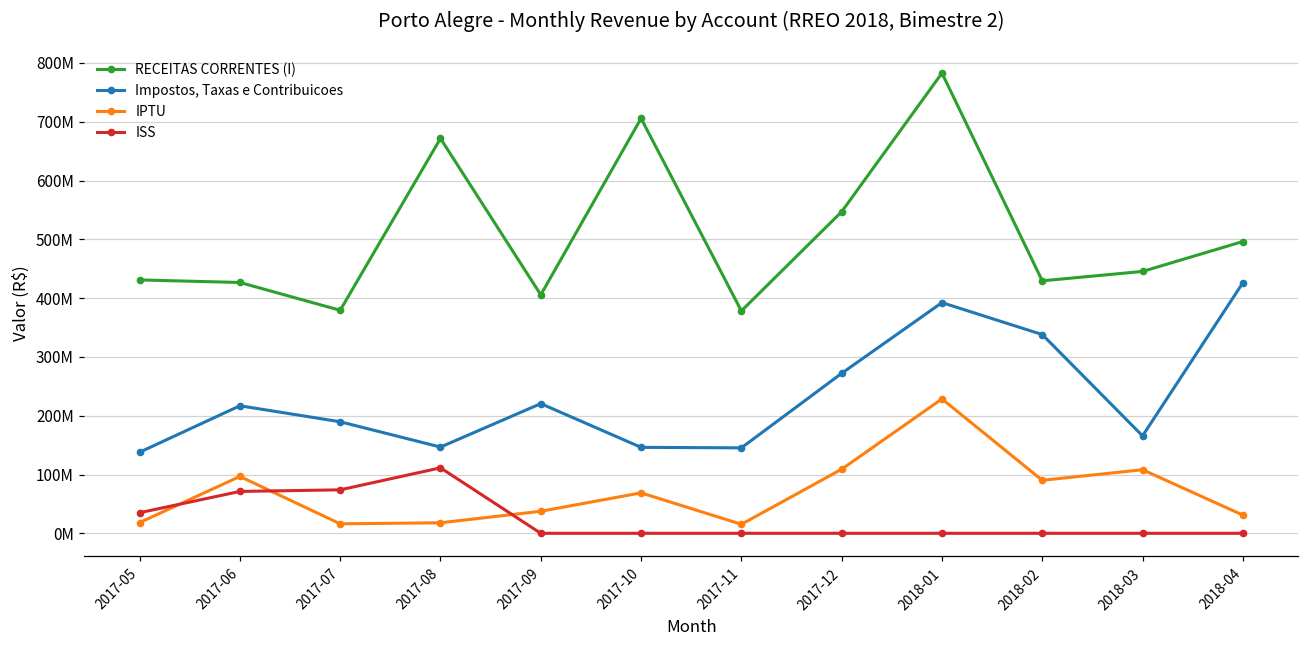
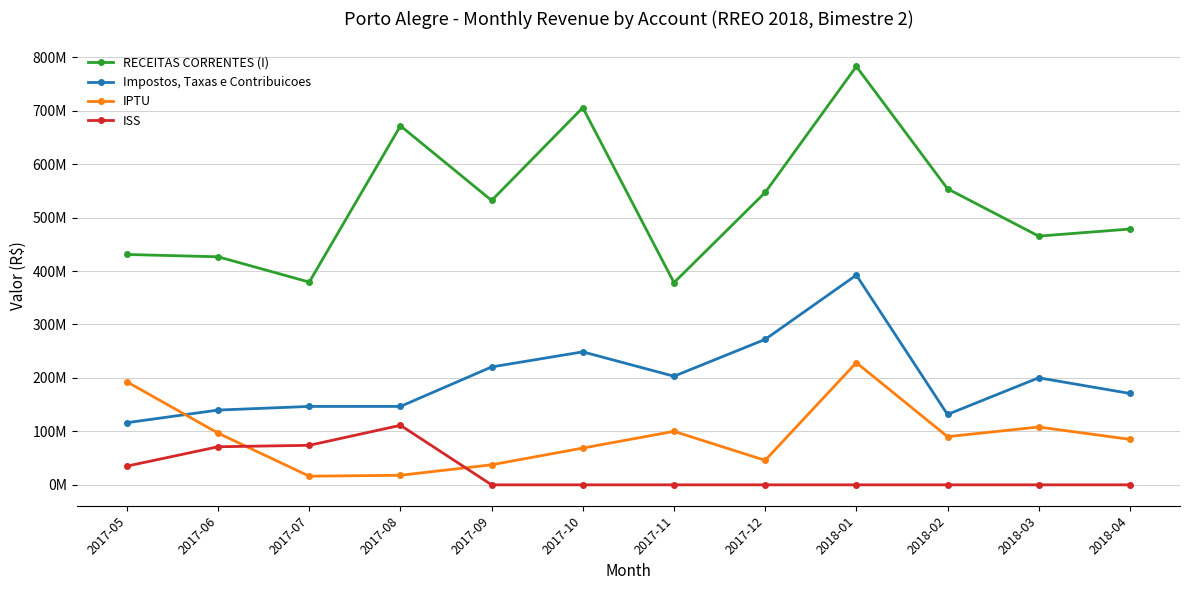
Impostos, Taxas e Contribuicoes, 2017-05: 140000000 -> 120000000
IPTU, 2017-05: 20000000 -> 190000000
Impostos, Taxas e Contribuicoes, 2017-06: 220000000 -> 140000000
Impostos, Taxas e Contribuicoes, 2017-07: 190000000 -> 150000000
RECEITAS CORRENTES (I), 2017-09: 410000000 -> 530000000
Impostos, Taxas e Contribuicoes, 2017-10: 150000000 -> 250000000
Impostos, Taxas e Contribuicoes, 2017-11: 150000000 -> 200000000
IPTU, 2017-11: 20000000 -> 100000000
IPTU, 2017-12: 110000000 -> 50000000
RECEITAS CORRENTES (I), 2018-02: 430000000 -> 550000000
Impostos, Taxas e Contribuicoes, 2018-02: 340000000 -> 130000000
RECEITAS CORRENTES (I), 2018-03: 450000000 -> 470000000
Impostos, Taxas e Contribuicoes, 2018-03: 170000000 -> 200000000
RECEITAS CORRENTES (I), 2018-04: 500000000 -> 480000000
Impostos, Taxas e Contribuicoes, 2018-04: 430000000 -> 170000000
IPTU, 2018-04: 30000000 -> 90000000
